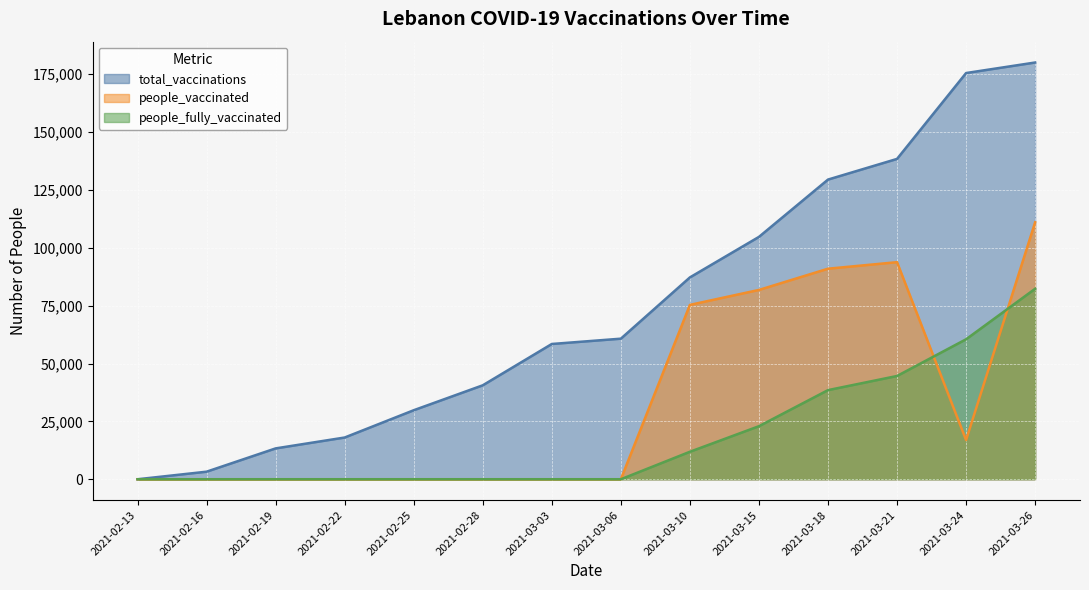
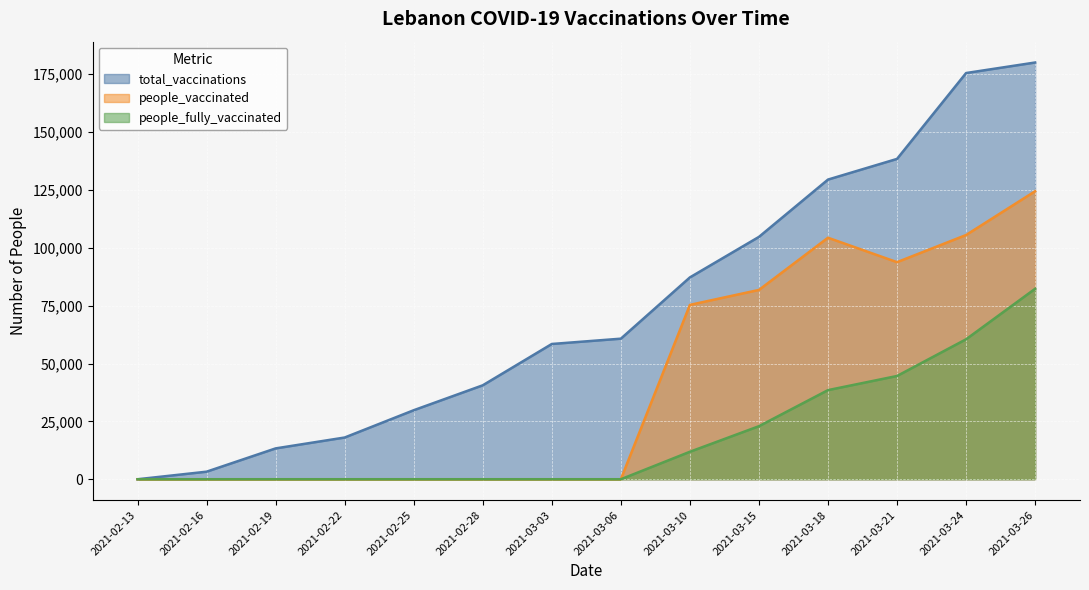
people_vaccinated, 2021-03-18: 91,000 -> 104,000
people_vaccinated, 2021-03-24: 17,000 -> 106,000
people_vaccinated, 2021-03-26: 111,000 -> 124,000
